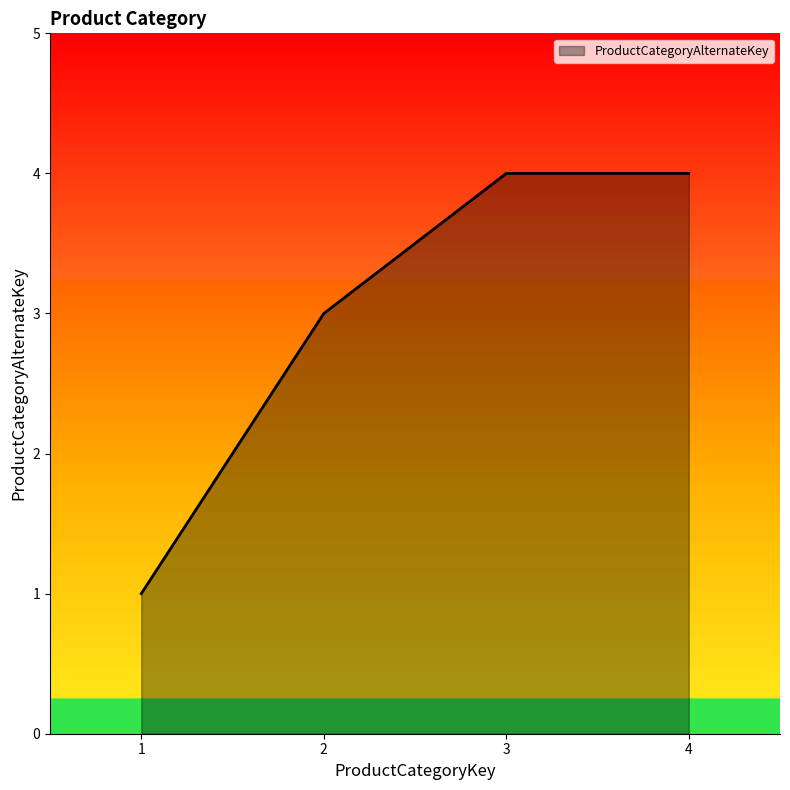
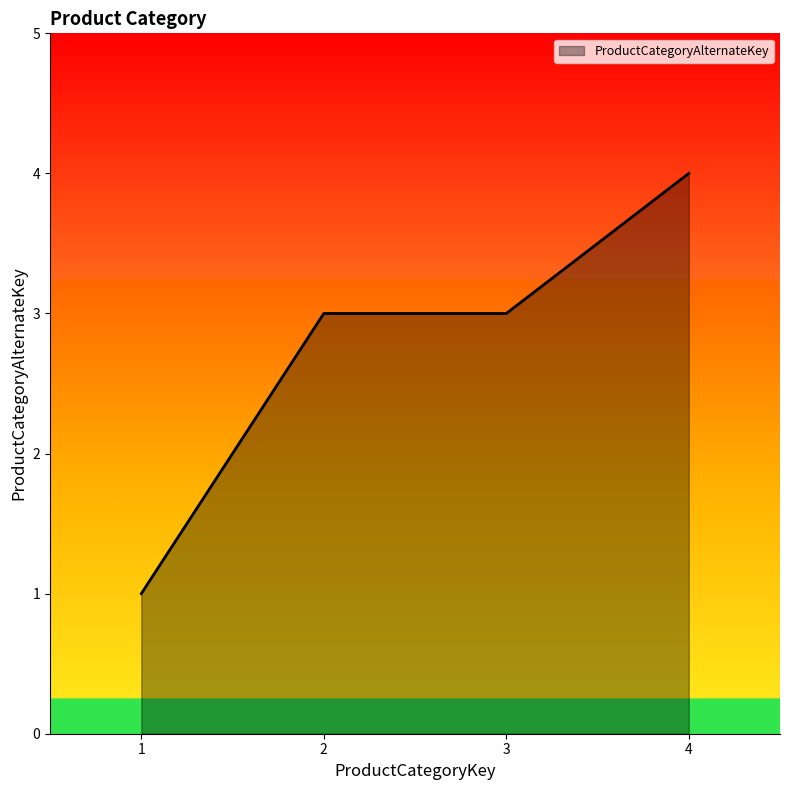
3: 4 -> 3
